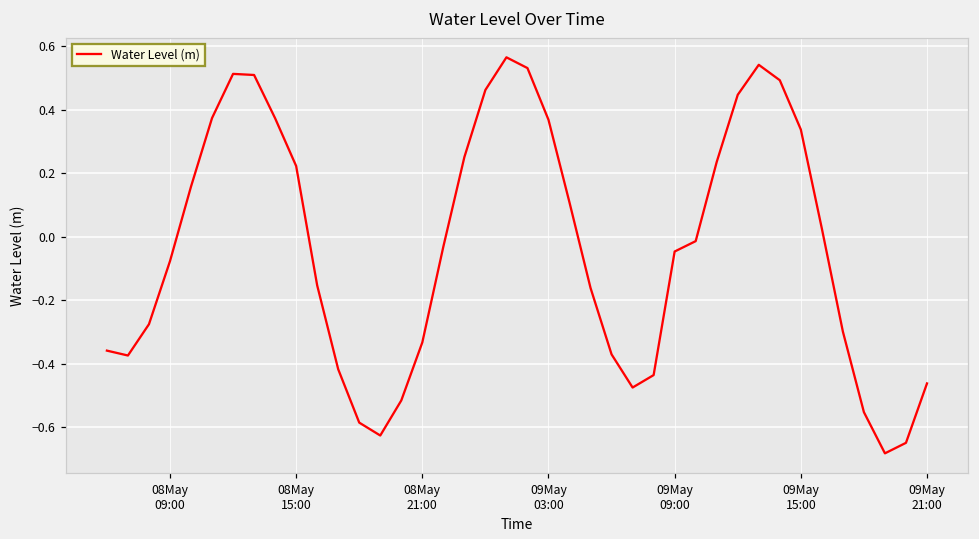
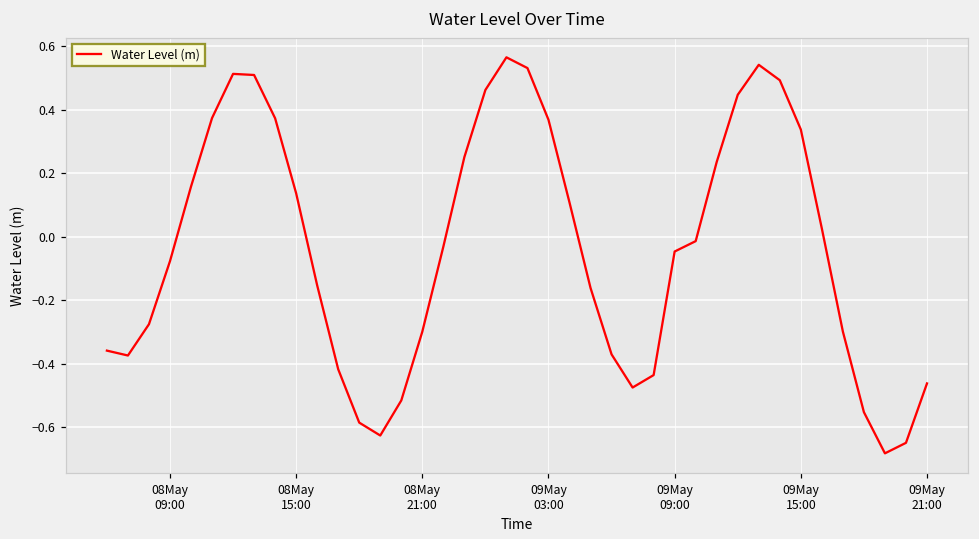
08May 15:00: 0.22 -> 0.14
08May 21:00: -0.33 -> -0.30
